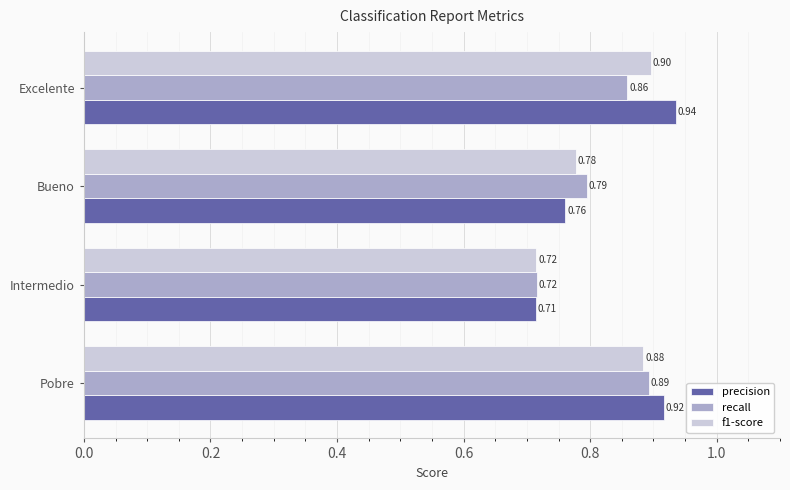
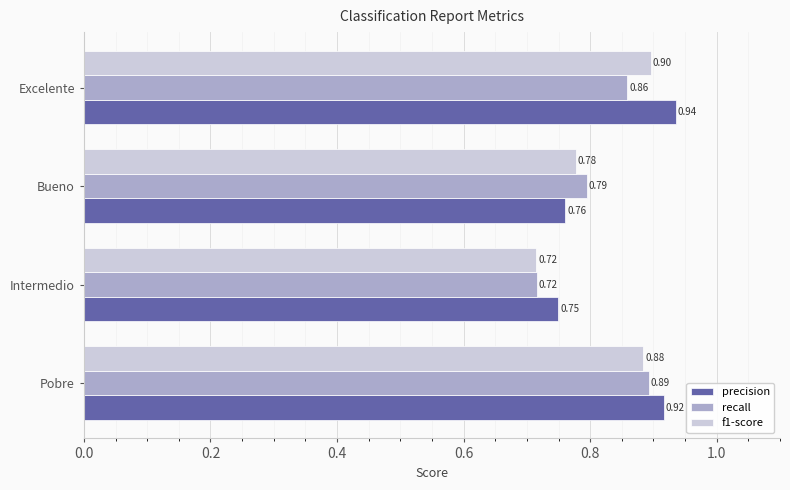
precision, Intermedio: 0.71 -> 0.75
